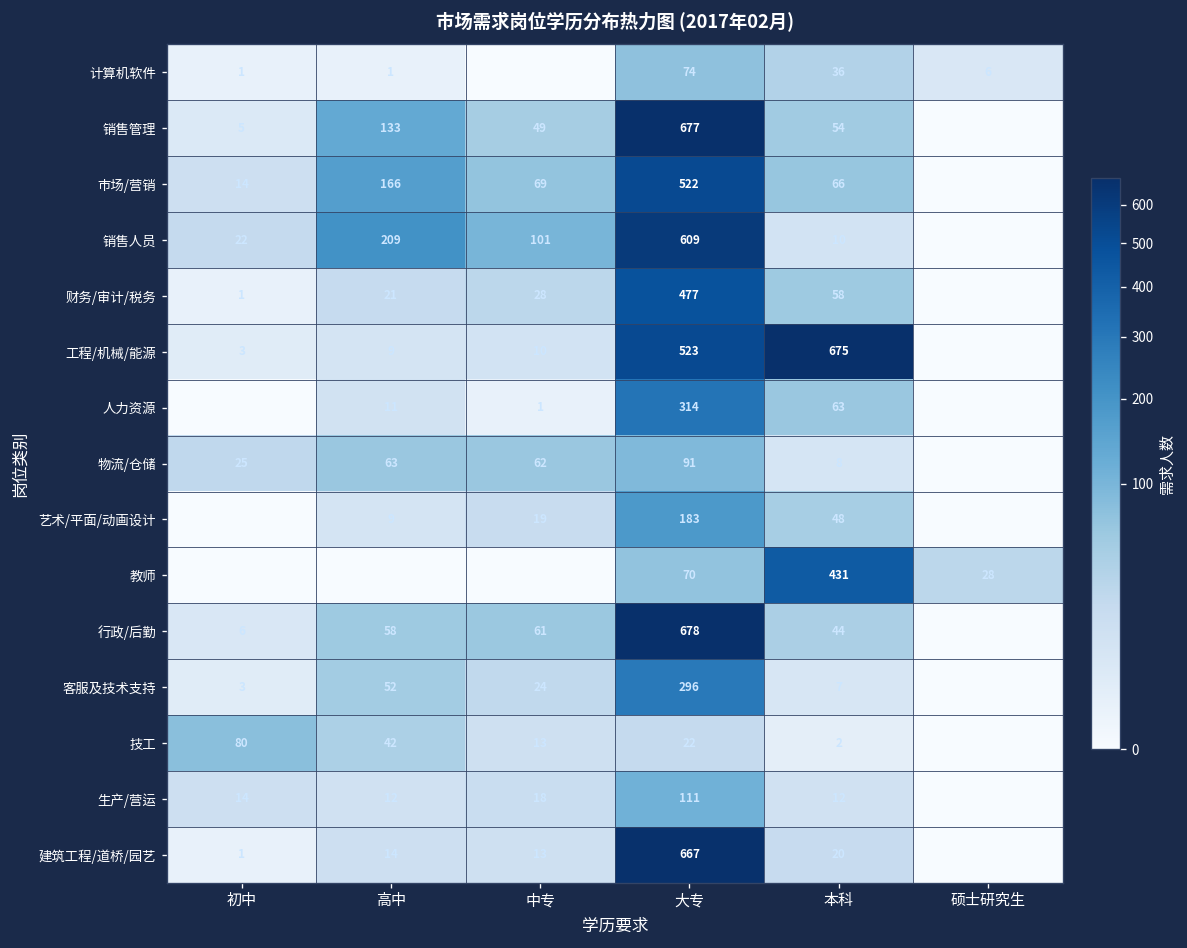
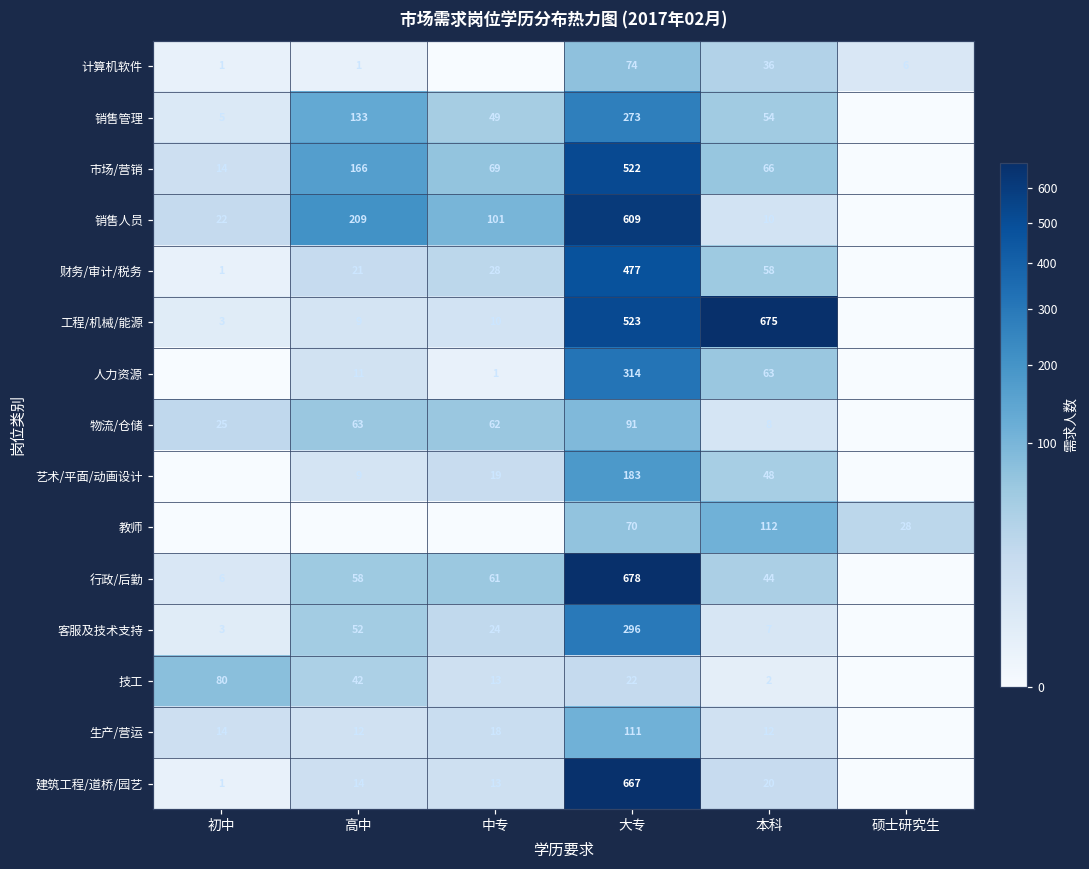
销售管理, 大专: 677 -> 273
教师, 本科: 431 -> 112
